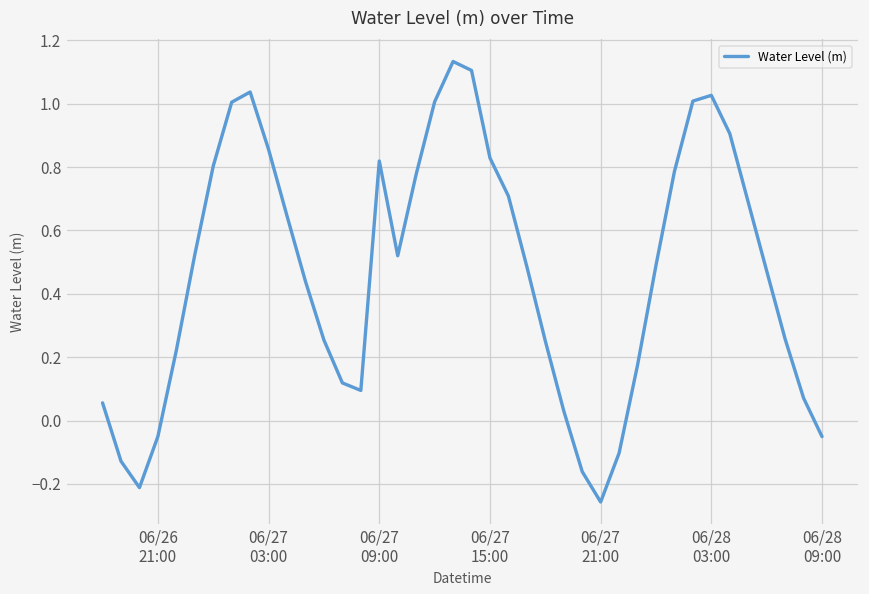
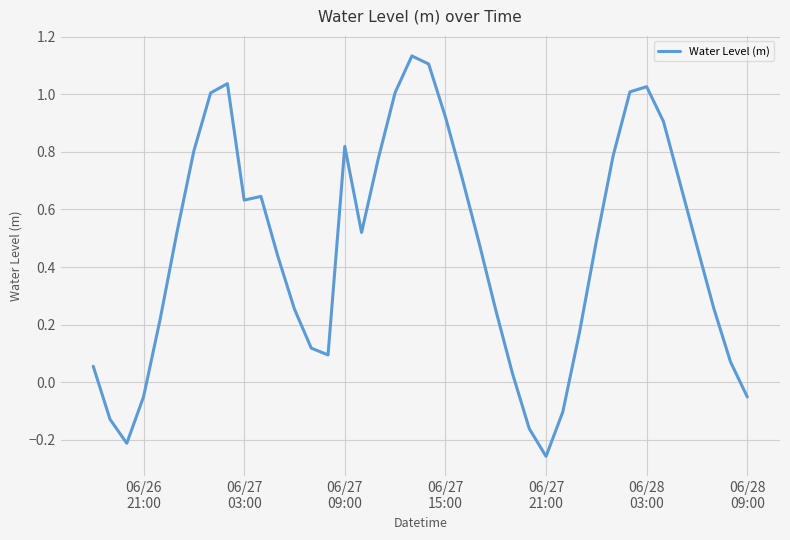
06/27 03:00: 0.86 -> 0.63
06/27 15:00: 0.83 -> 0.92
